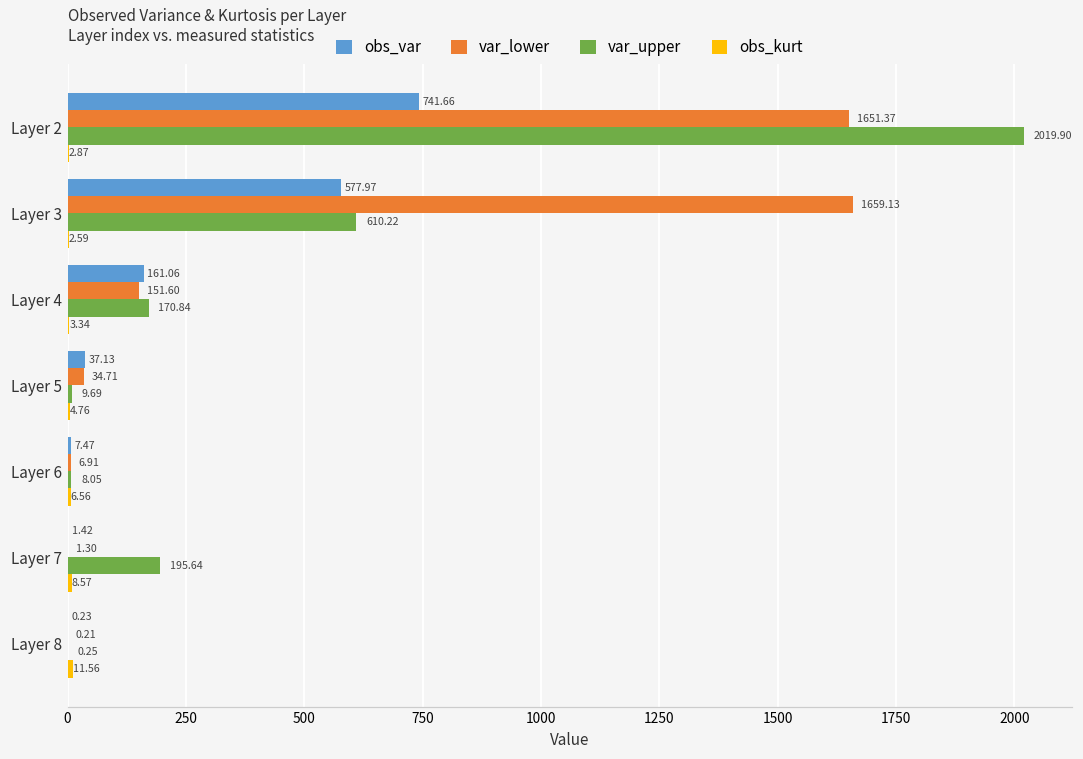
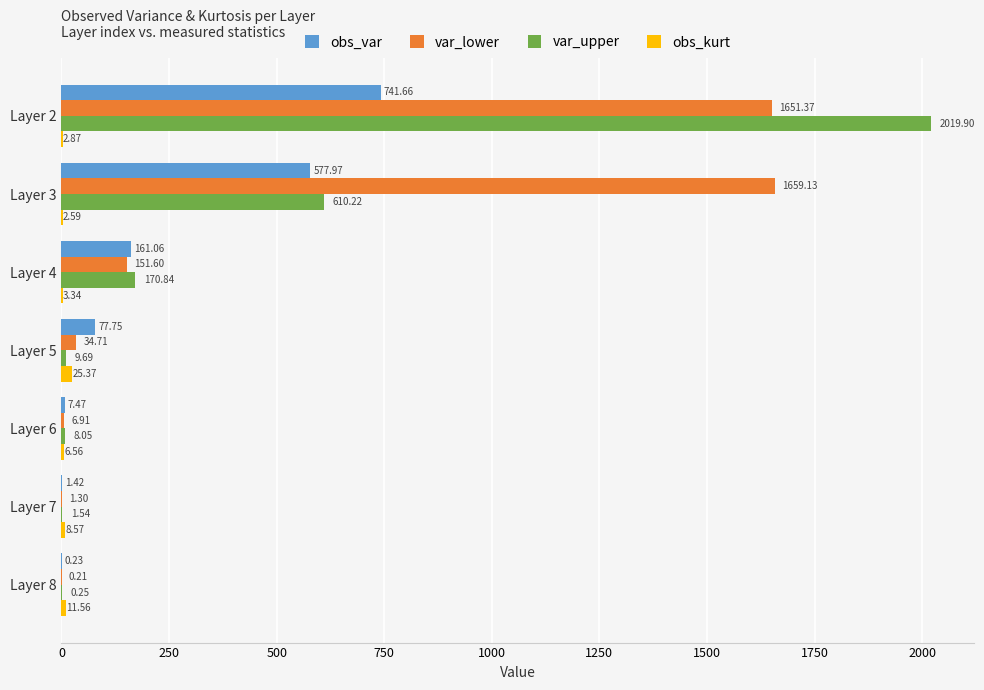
obs_var, Layer 5: 37.13 -> 77.75
obs_kurt, Layer 5: 4.76 -> 25.37
var_upper, Layer 7: 195.64 -> 1.54
